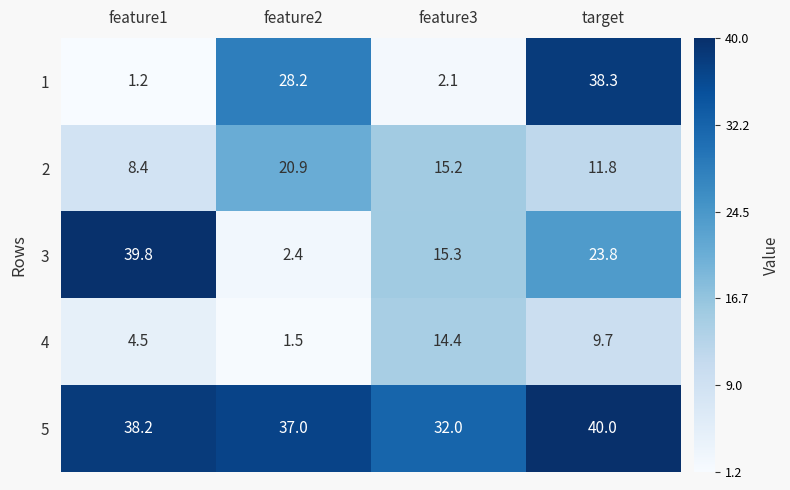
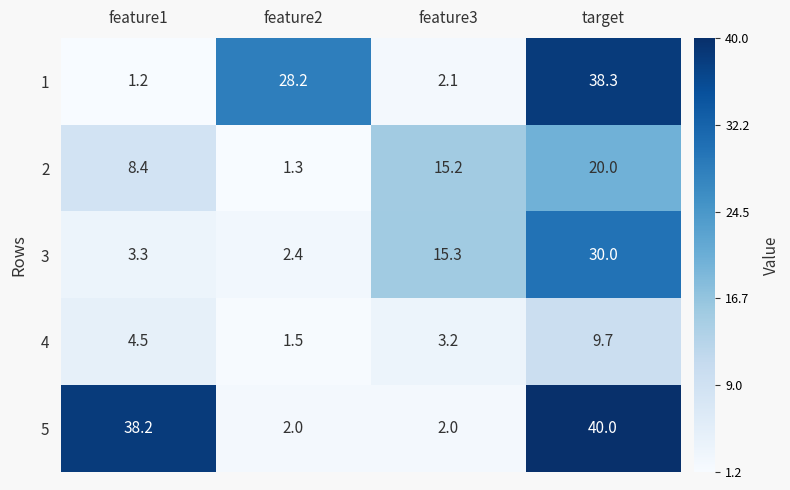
2, feature2: 20.9 -> 1.3
2, target: 11.8 -> 20.0
3, feature1: 39.8 -> 3.3
3, target: 23.8 -> 30.0
4, feature3: 14.4 -> 3.2
5, feature2: 37.0 -> 2.0
5, feature3: 32.0 -> 2.0
